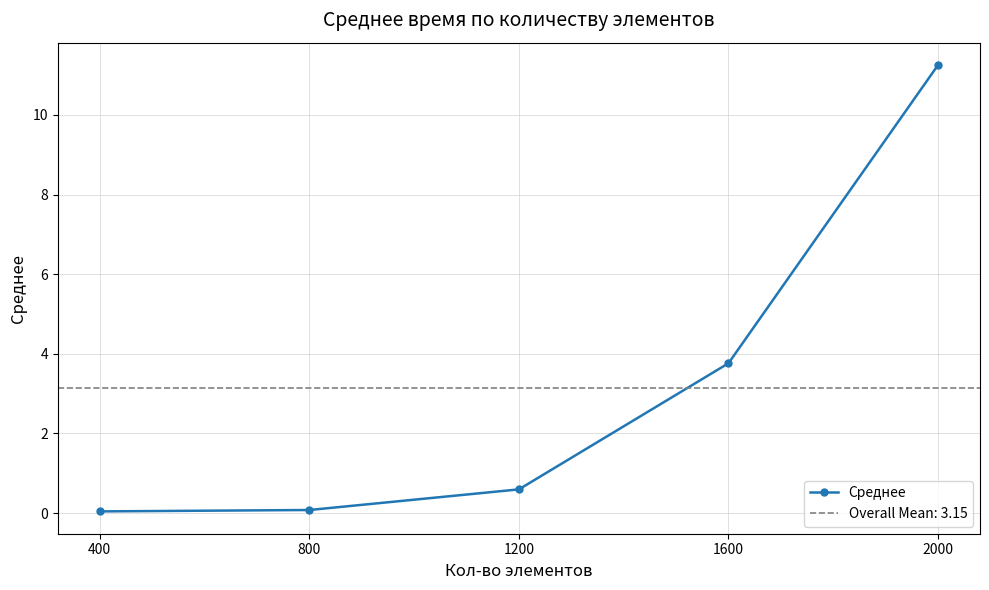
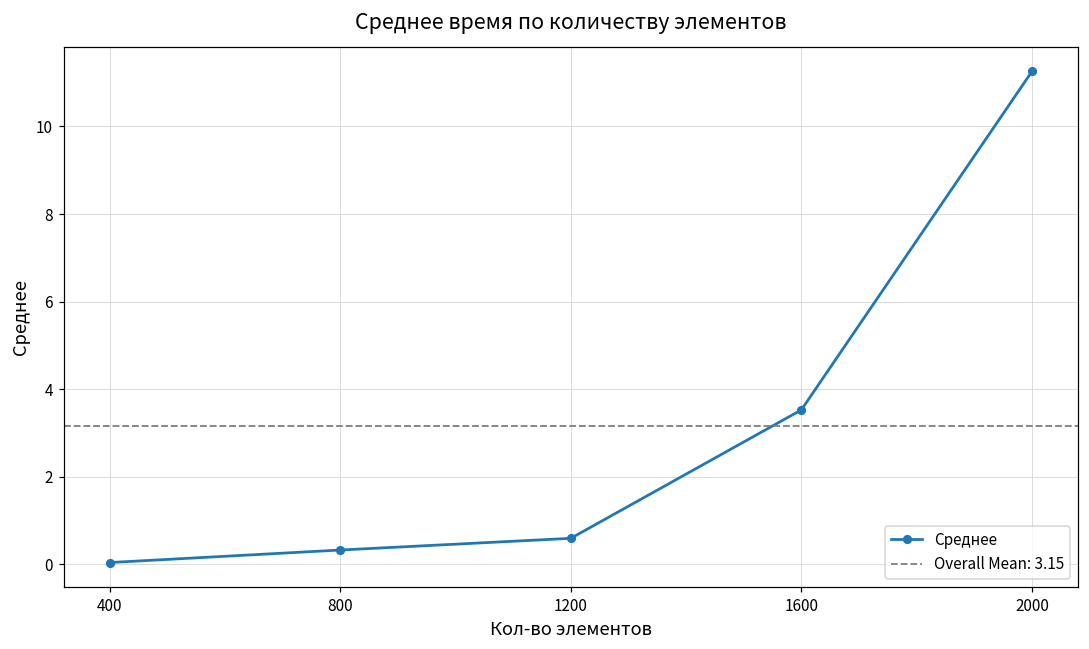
800: 0.1 -> 0.3
1600: 3.8 -> 3.5
